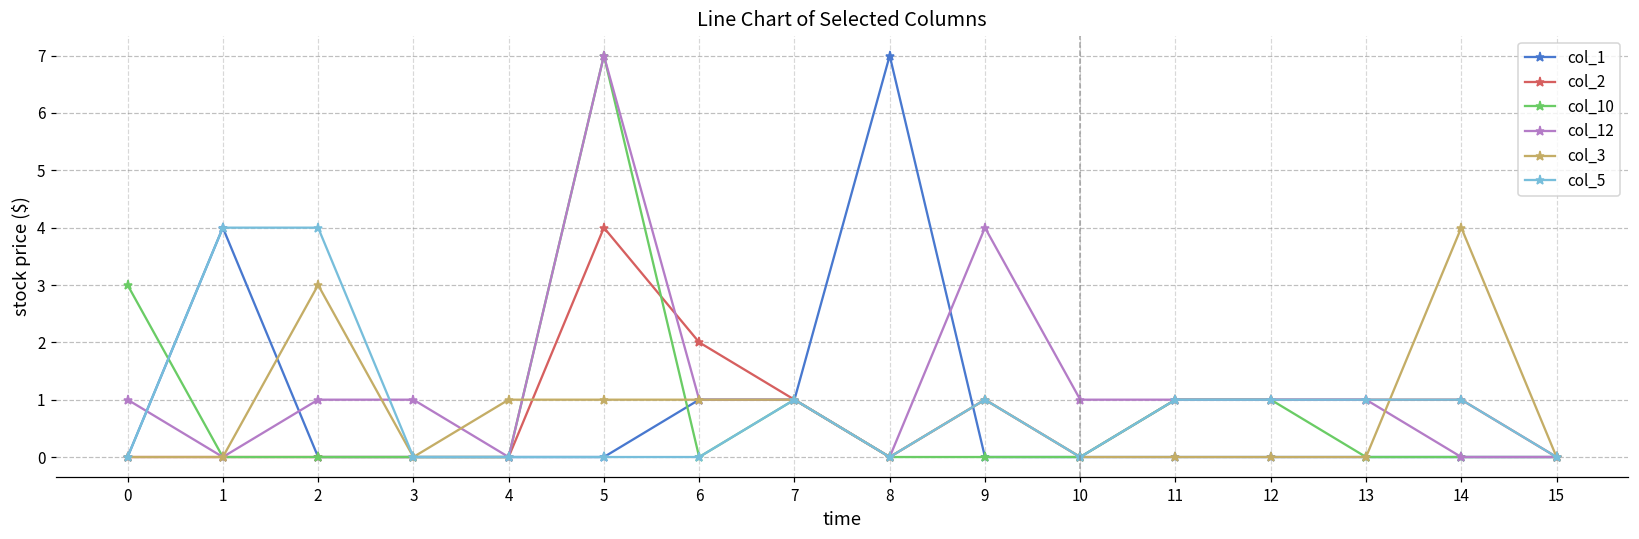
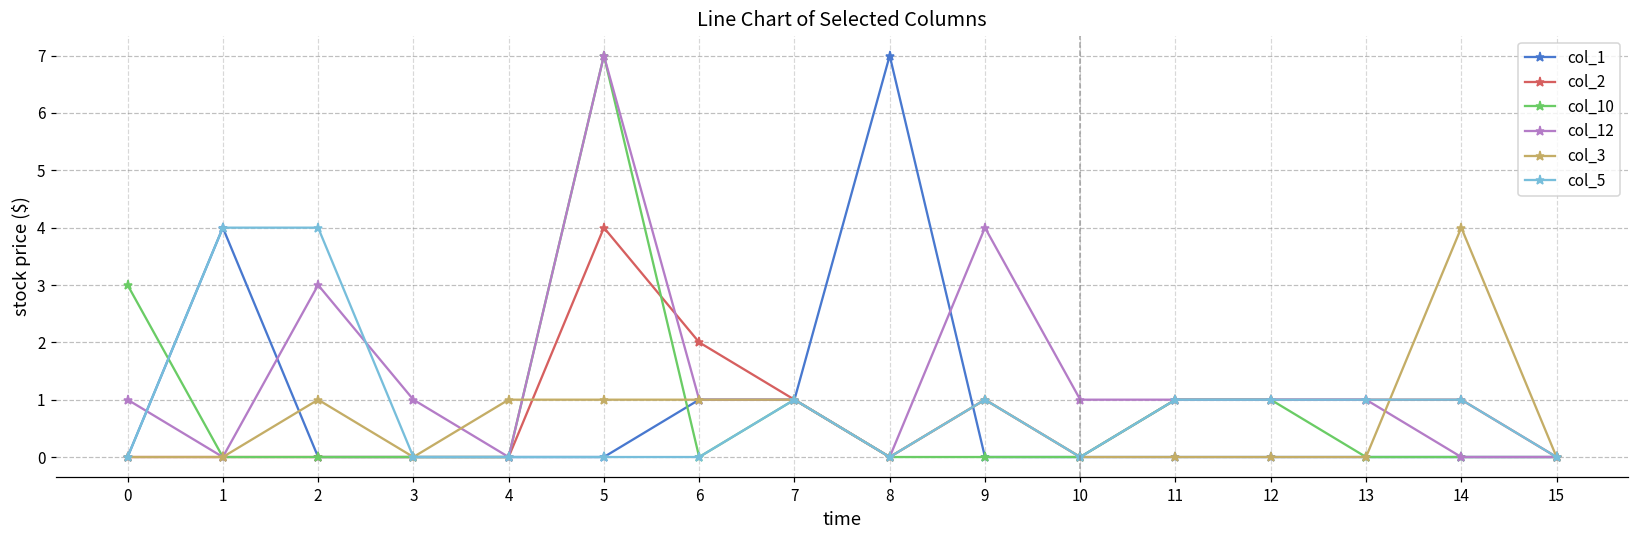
col_12, 2: 1 -> 3
col_3, 2: 3 -> 1
